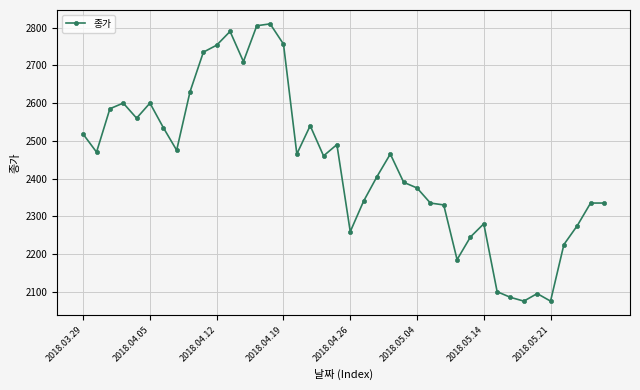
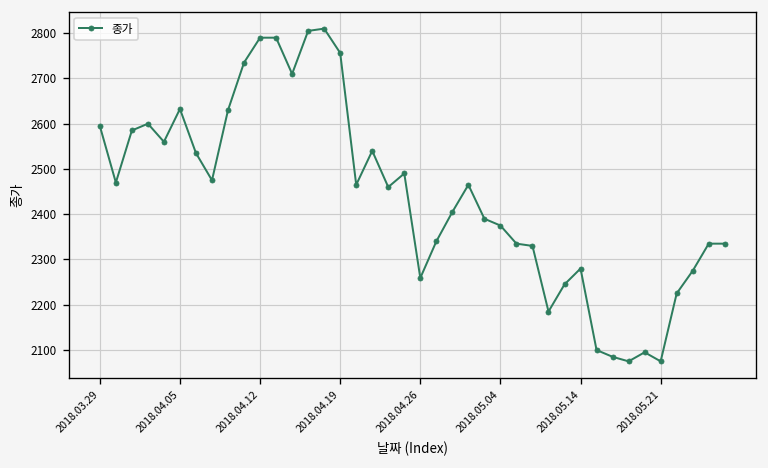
2018.03.29: 2520 -> 2600
2018.04.05: 2600 -> 2630
2018.04.12: 2750 -> 2790
